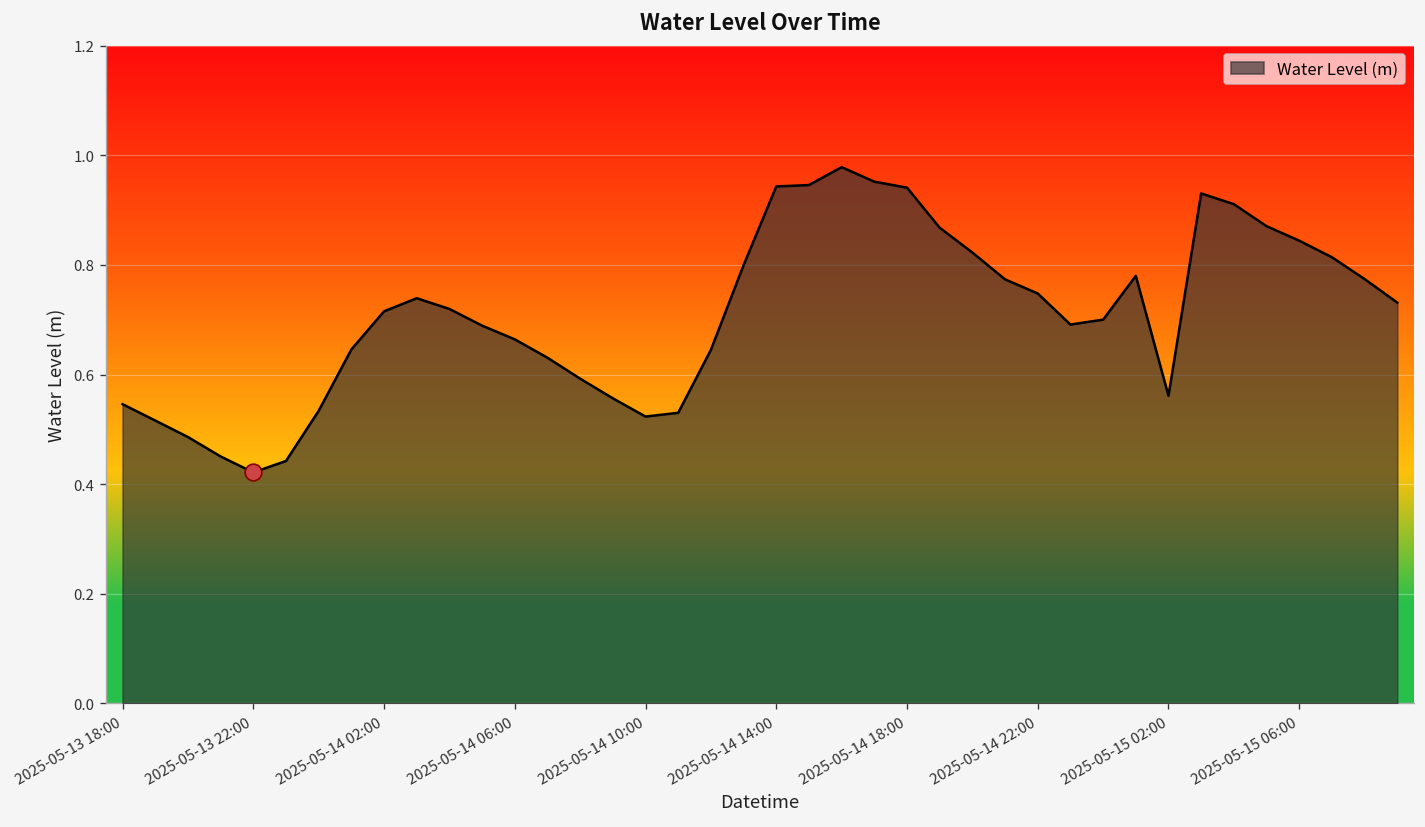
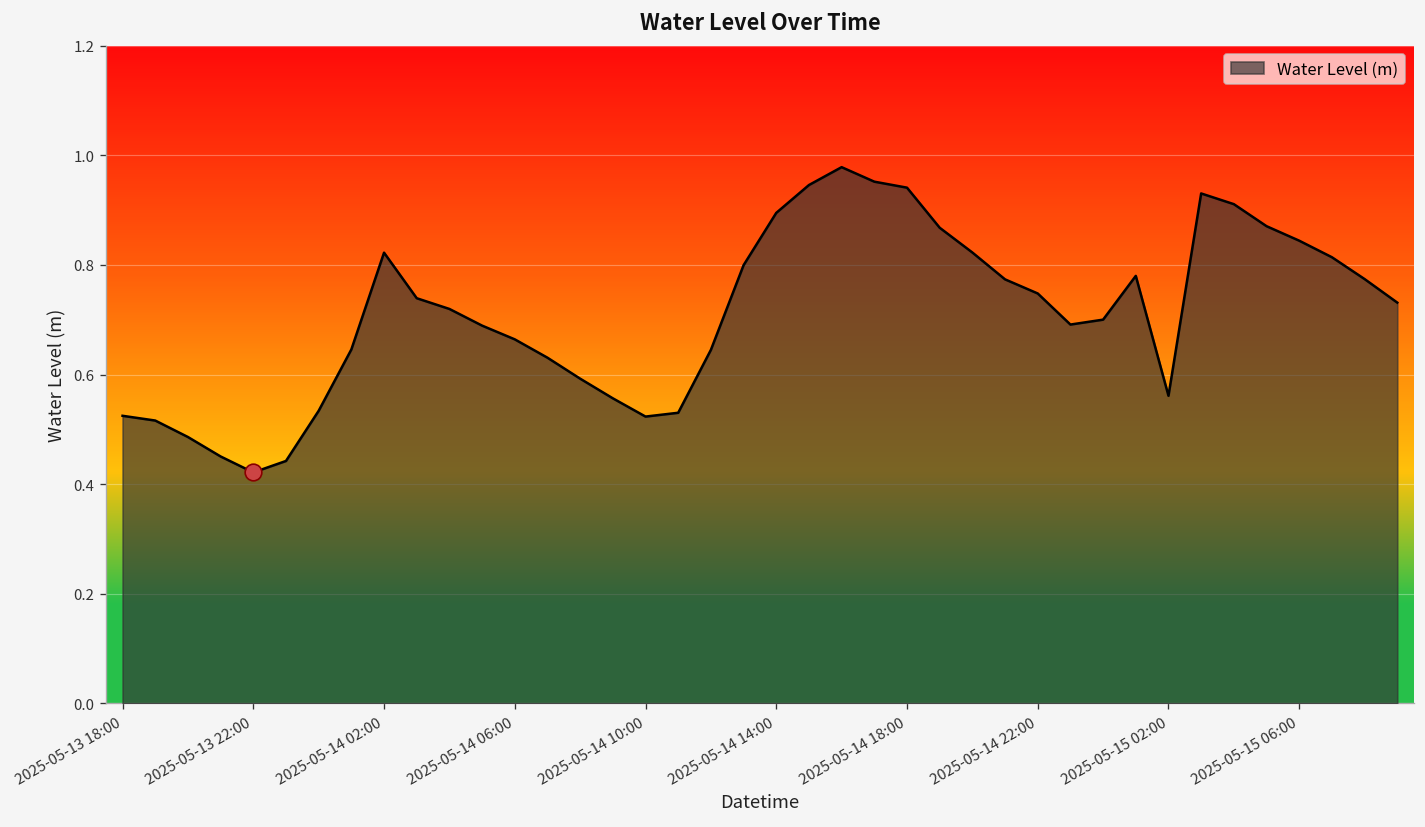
Water Level (m), 2025-05-13 18:00: 0.55 -> 0.52
Water Level (m), 2025-05-14 02:00: 0.72 -> 0.82
Water Level (m), 2025-05-14 14:00: 0.94 -> 0.89
